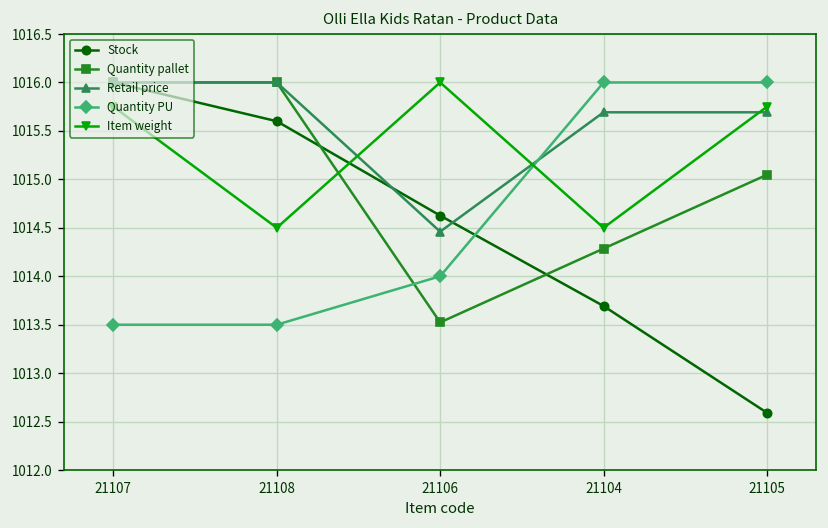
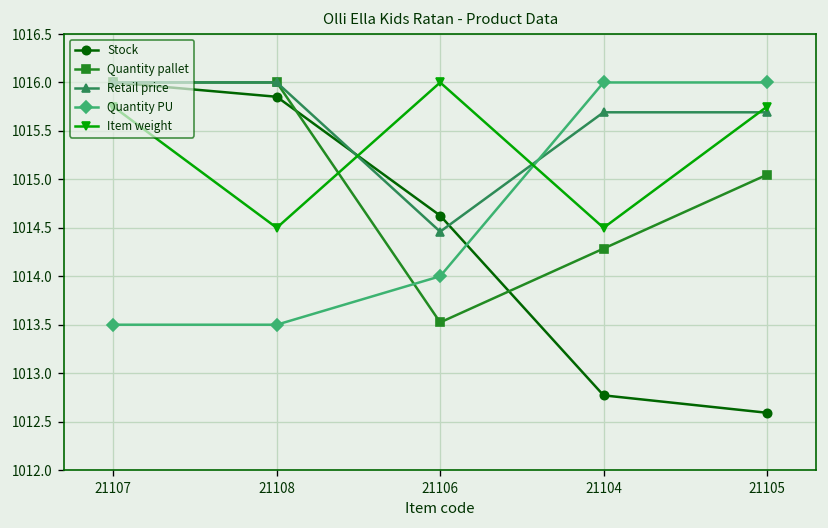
Stock, 21108: 1015.6 -> 1015.9
Stock, 21104: 1013.7 -> 1012.8
